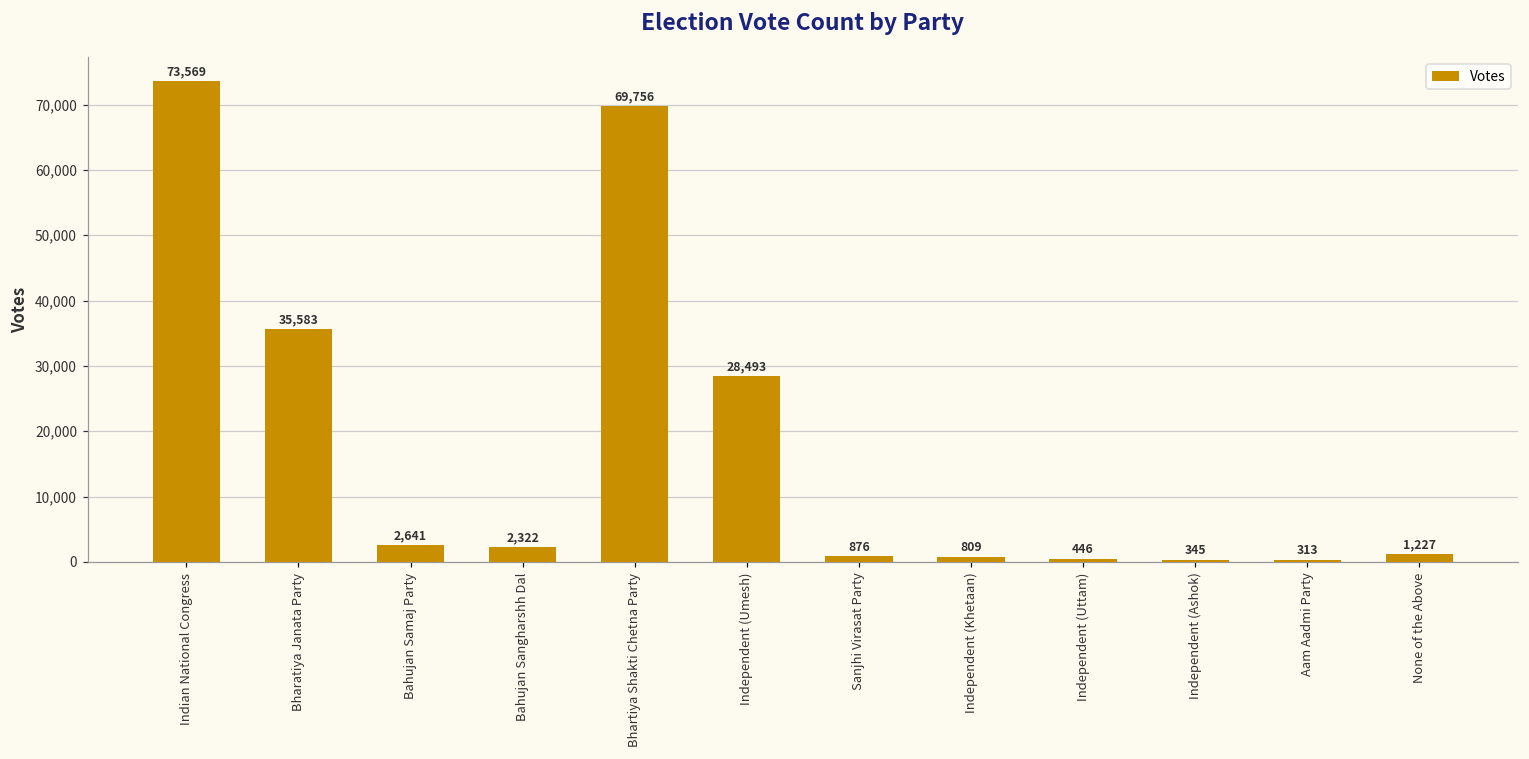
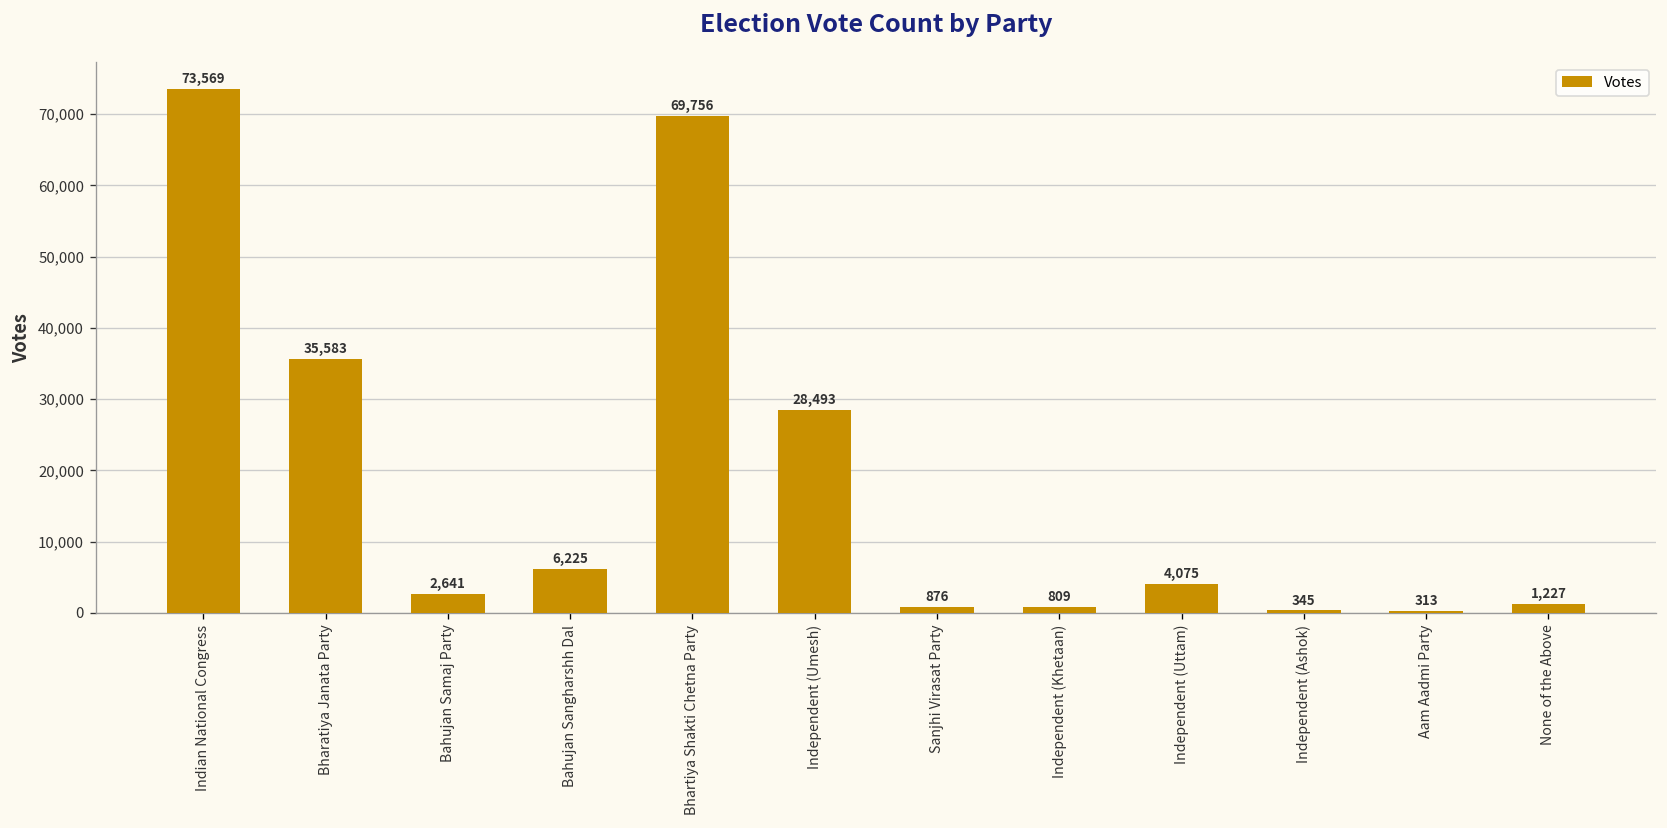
Bahujan Sangharshh Dal: 2,322 -> 6,225
Independent (Uttam): 446 -> 4,075
